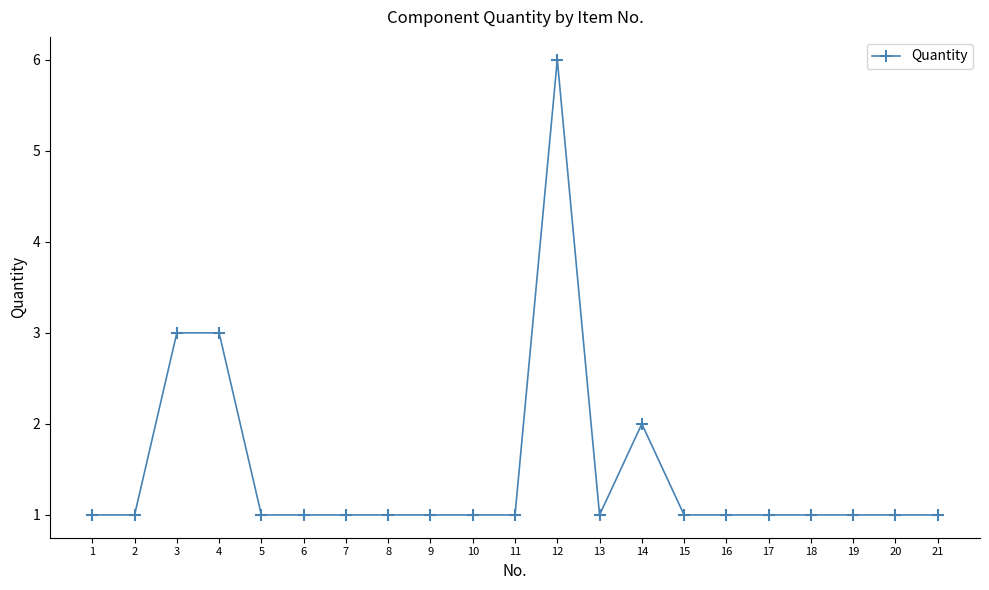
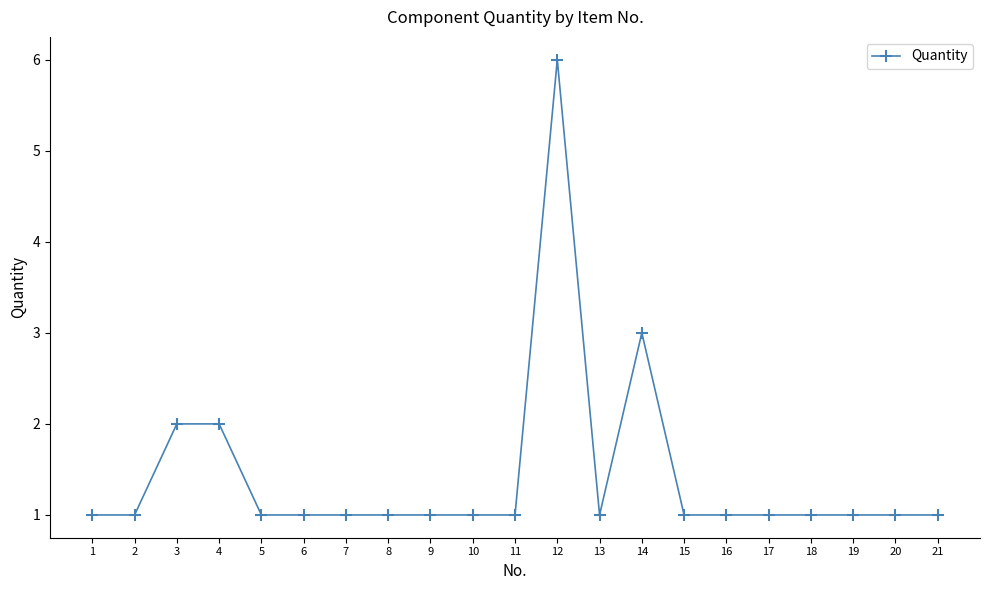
3: 3 -> 2
4: 3 -> 2
14: 2 -> 3
